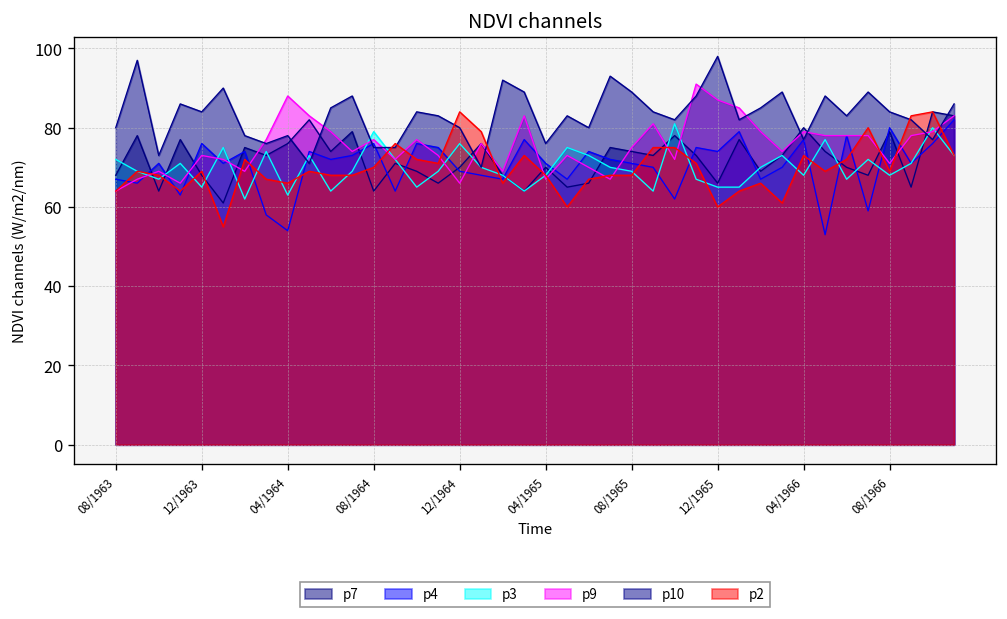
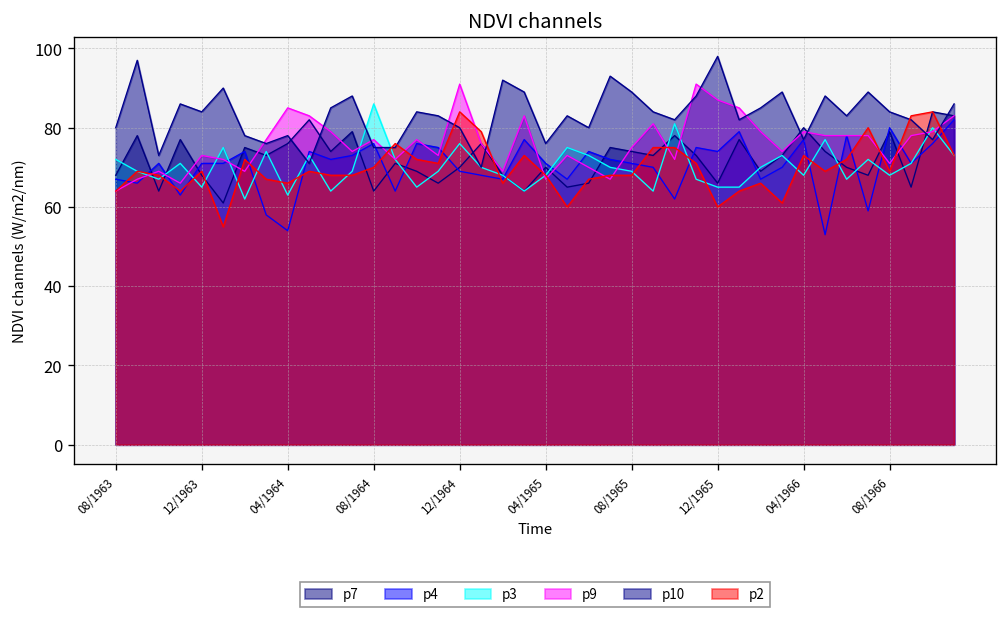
p4, 12/1963: 76 -> 71
p9, 04/1964: 88 -> 85
p3, 08/1964: 79 -> 86
p9, 12/1964: 66 -> 91
